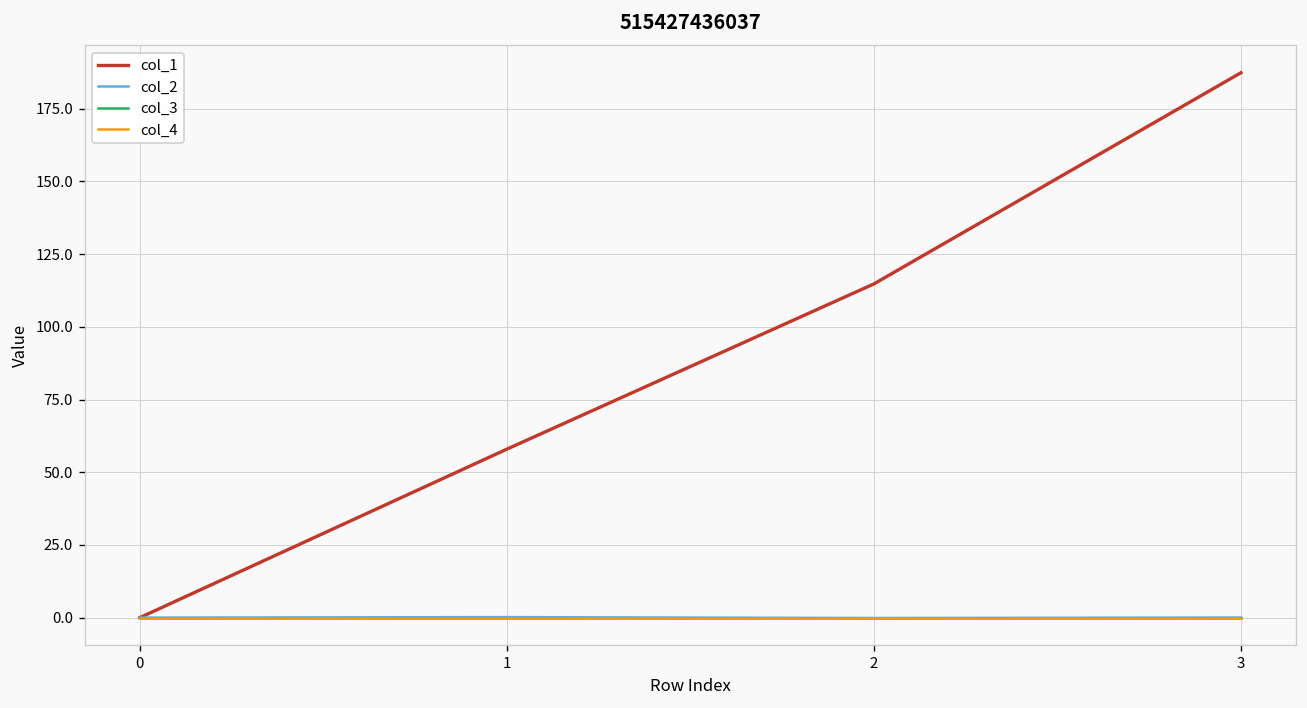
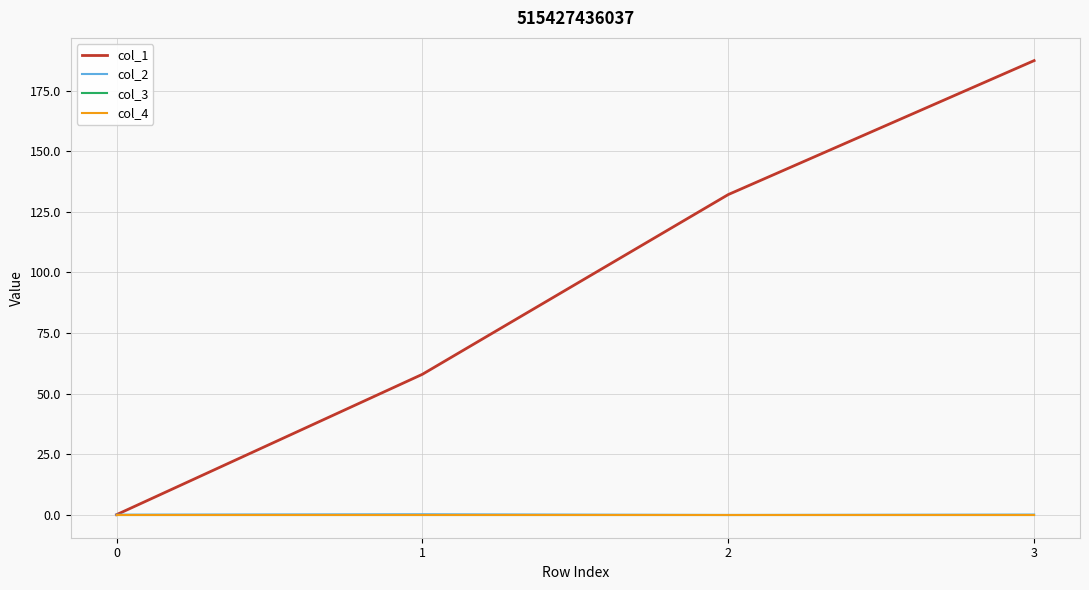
col_1, 2: 115 -> 132
